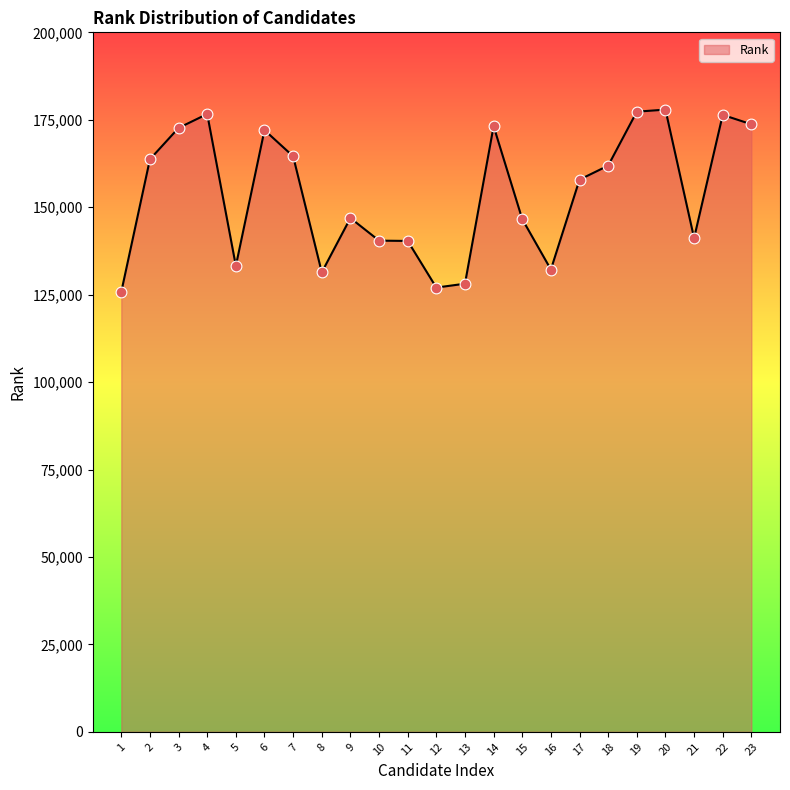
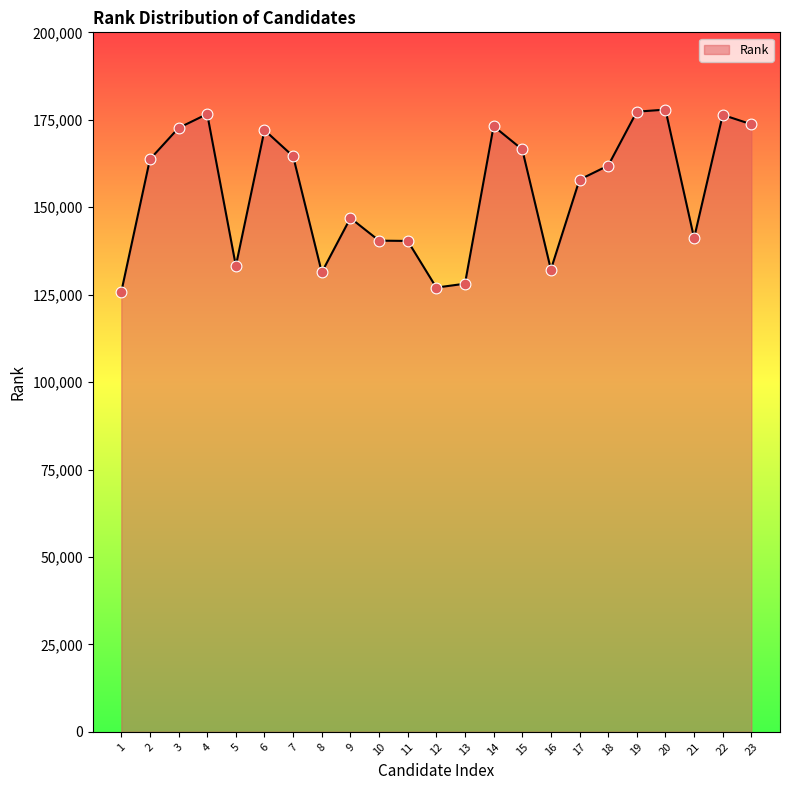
15: 147,000 -> 167,000
